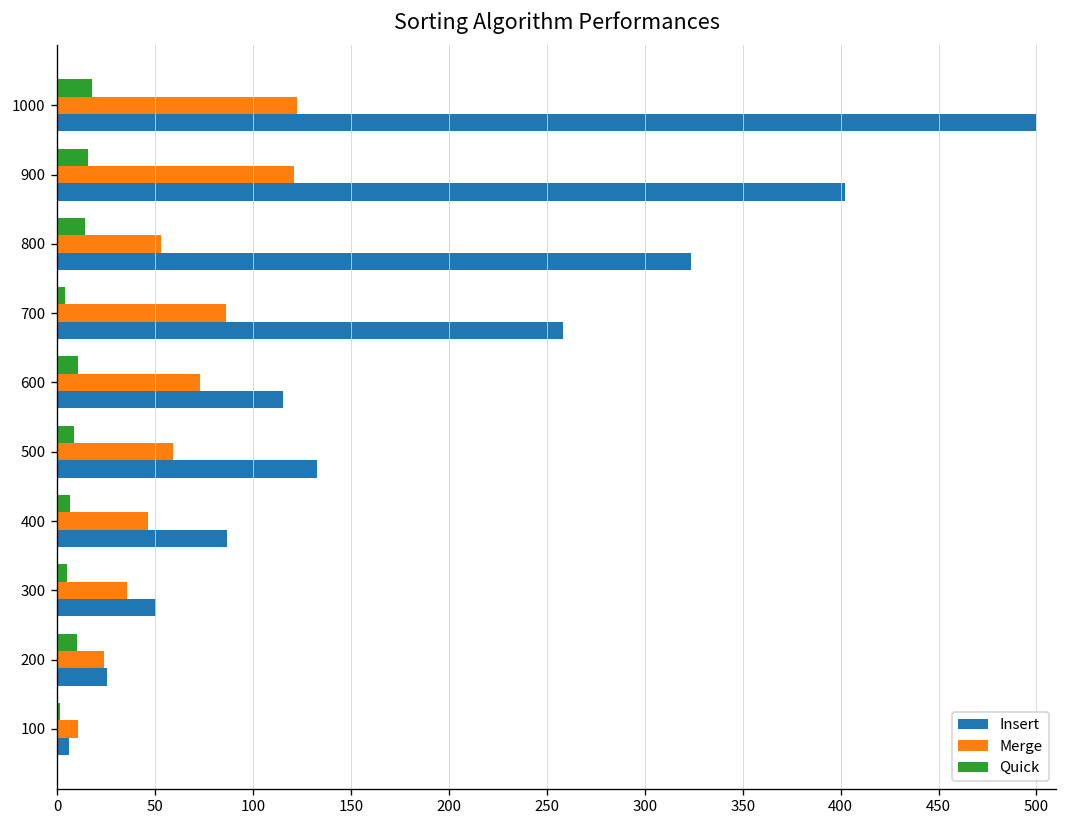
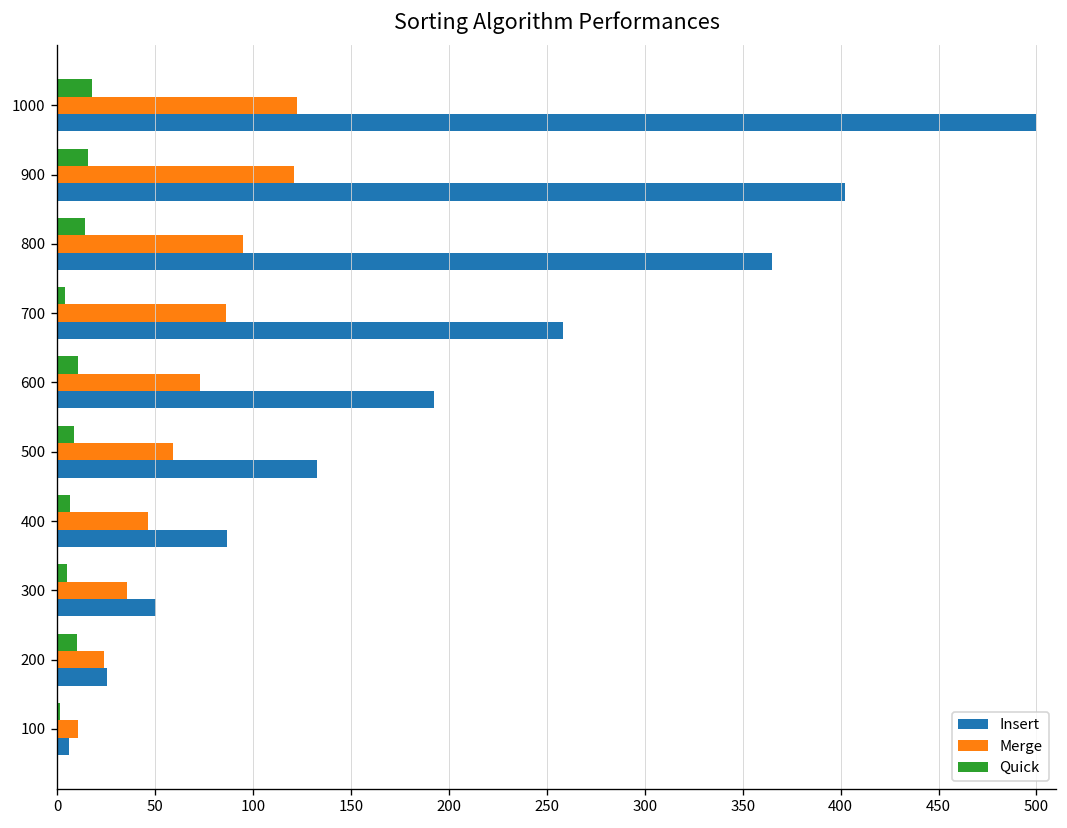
Merge, 800: 53 -> 95
Insert, 800: 324 -> 365
Insert, 600: 115 -> 193
